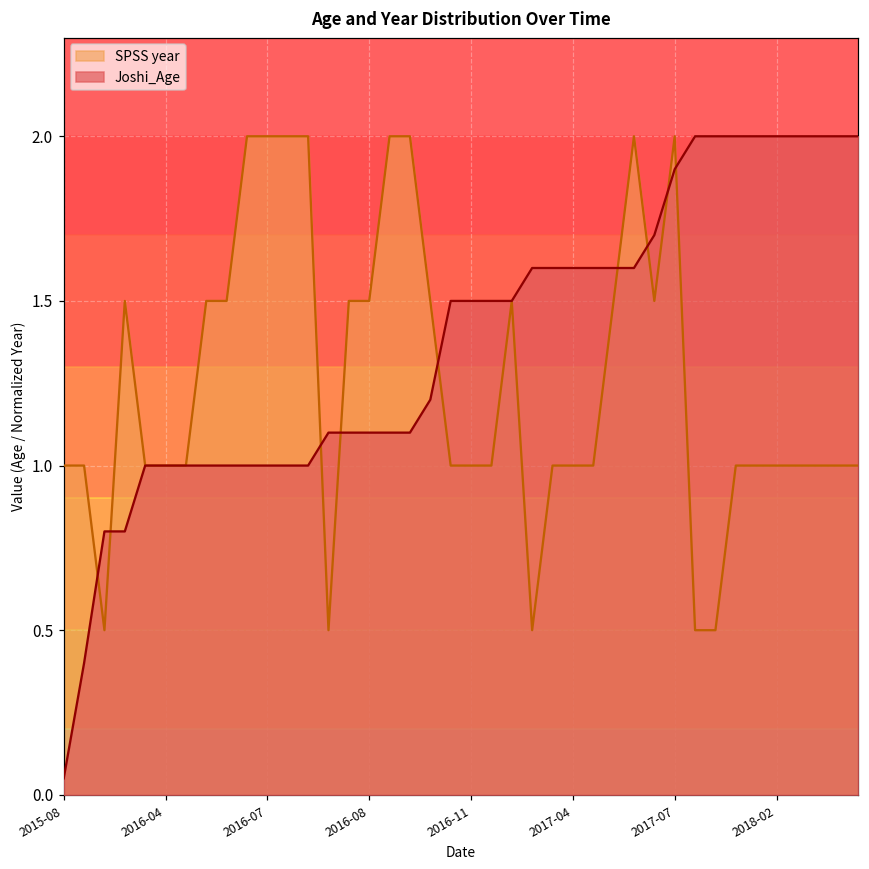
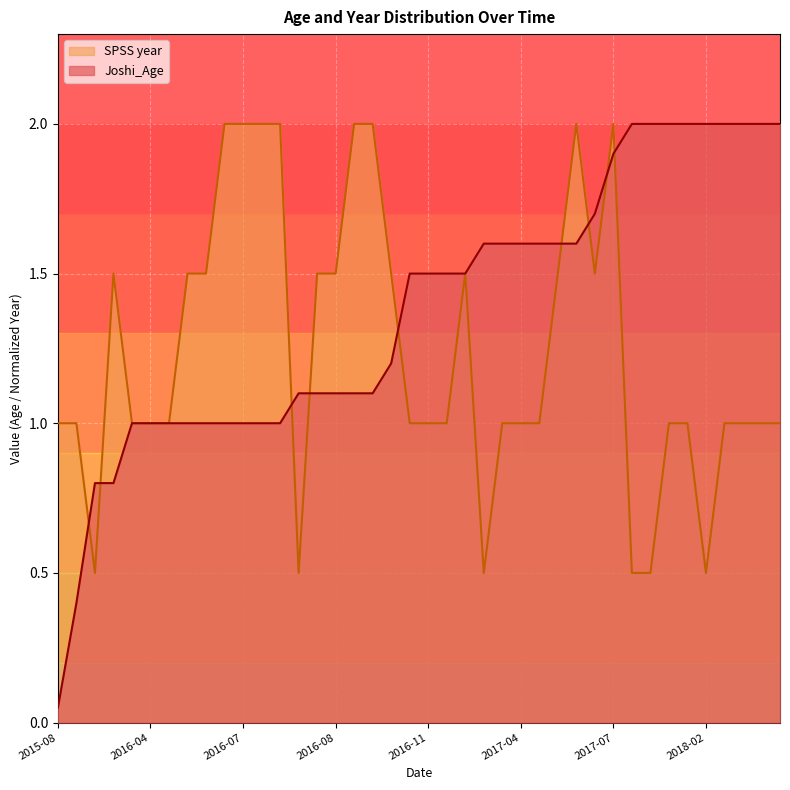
SPSS year, 2018-02: 1.00 -> 0.50
